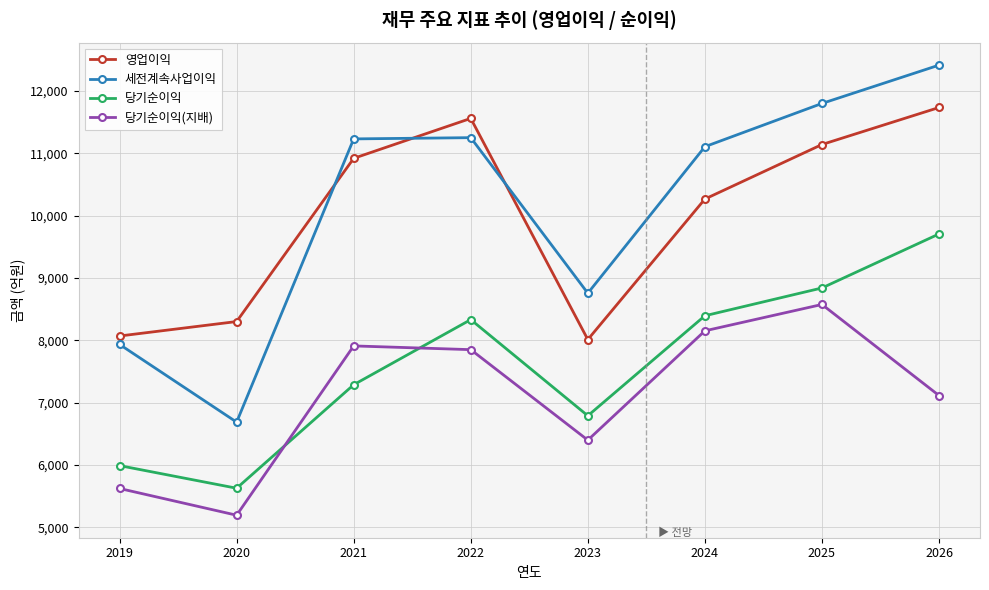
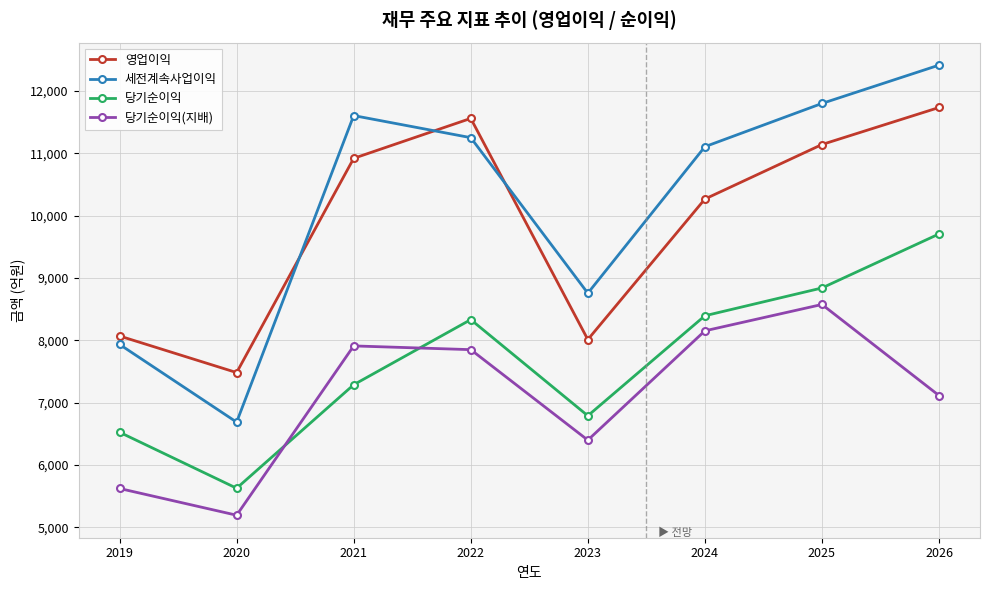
당기순이익, 2019: 6,000 -> 6,500
영업이익, 2020: 8,300 -> 7,500
세전계속사업이익, 2021: 11,200 -> 11,600
